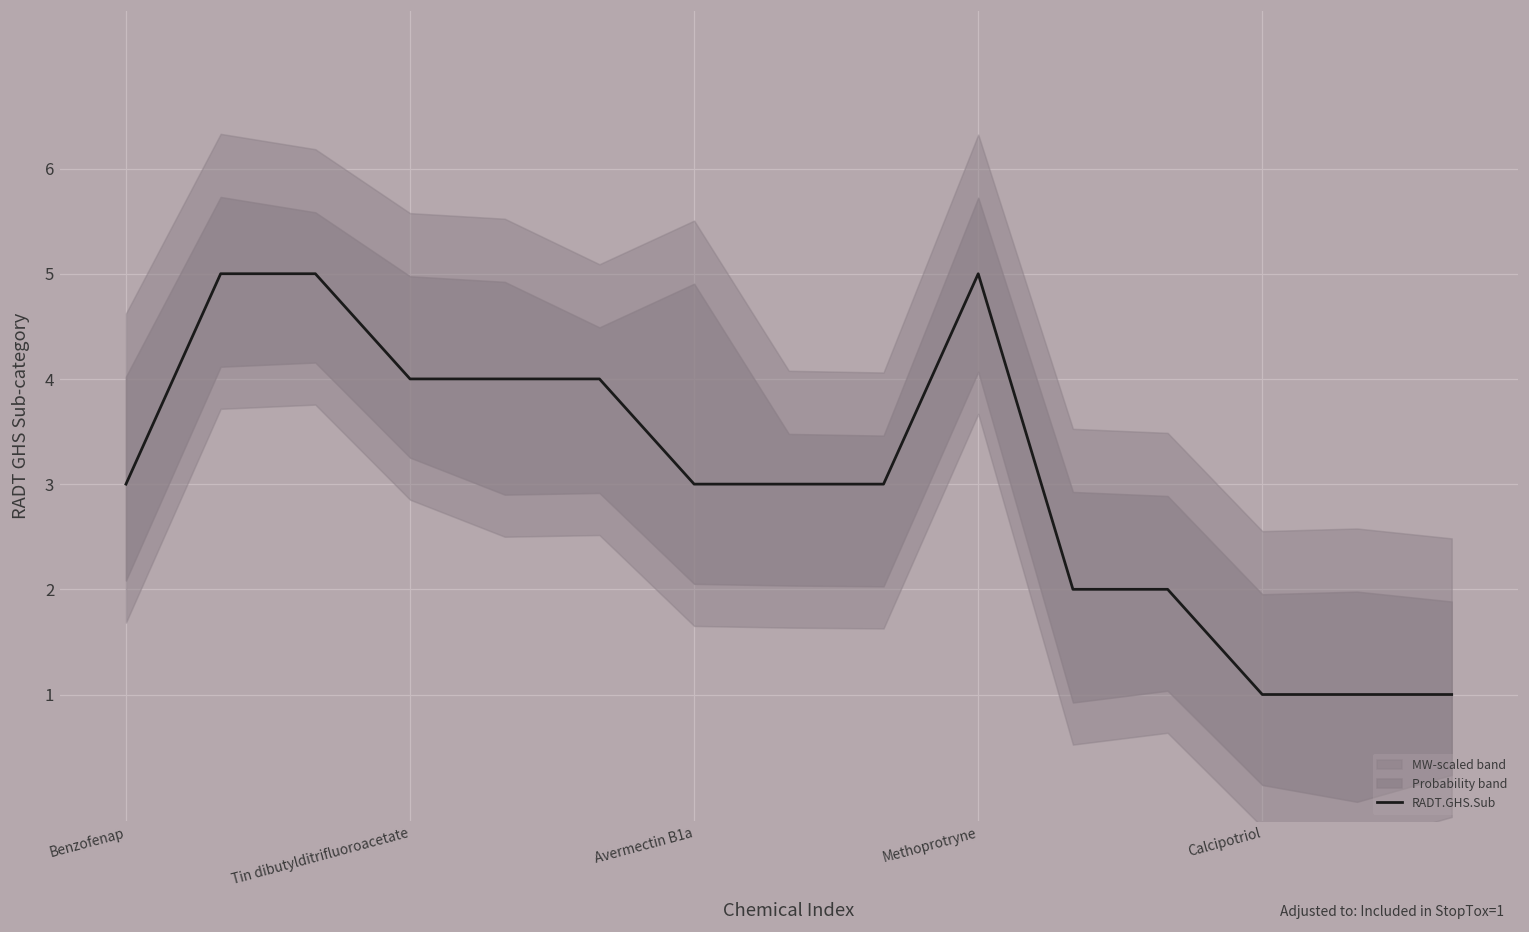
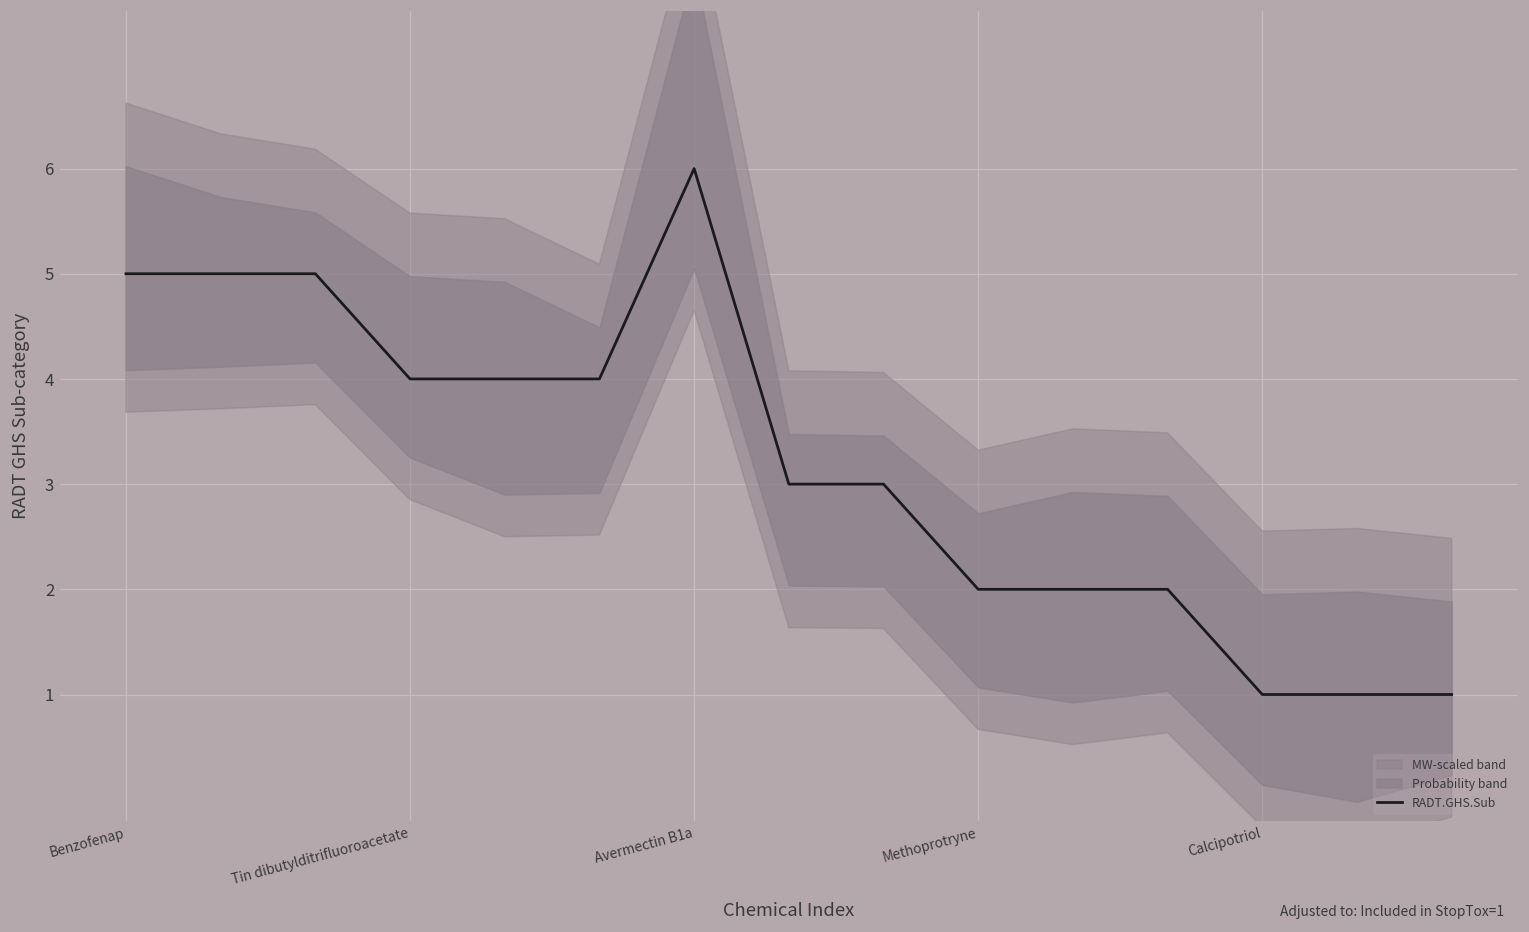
RADT.GHS.Sub, Benzofenap: 3 -> 5
RADT.GHS.Sub, Avermectin B1a: 3 -> 6
RADT.GHS.Sub, Methoprotryne: 5 -> 2
